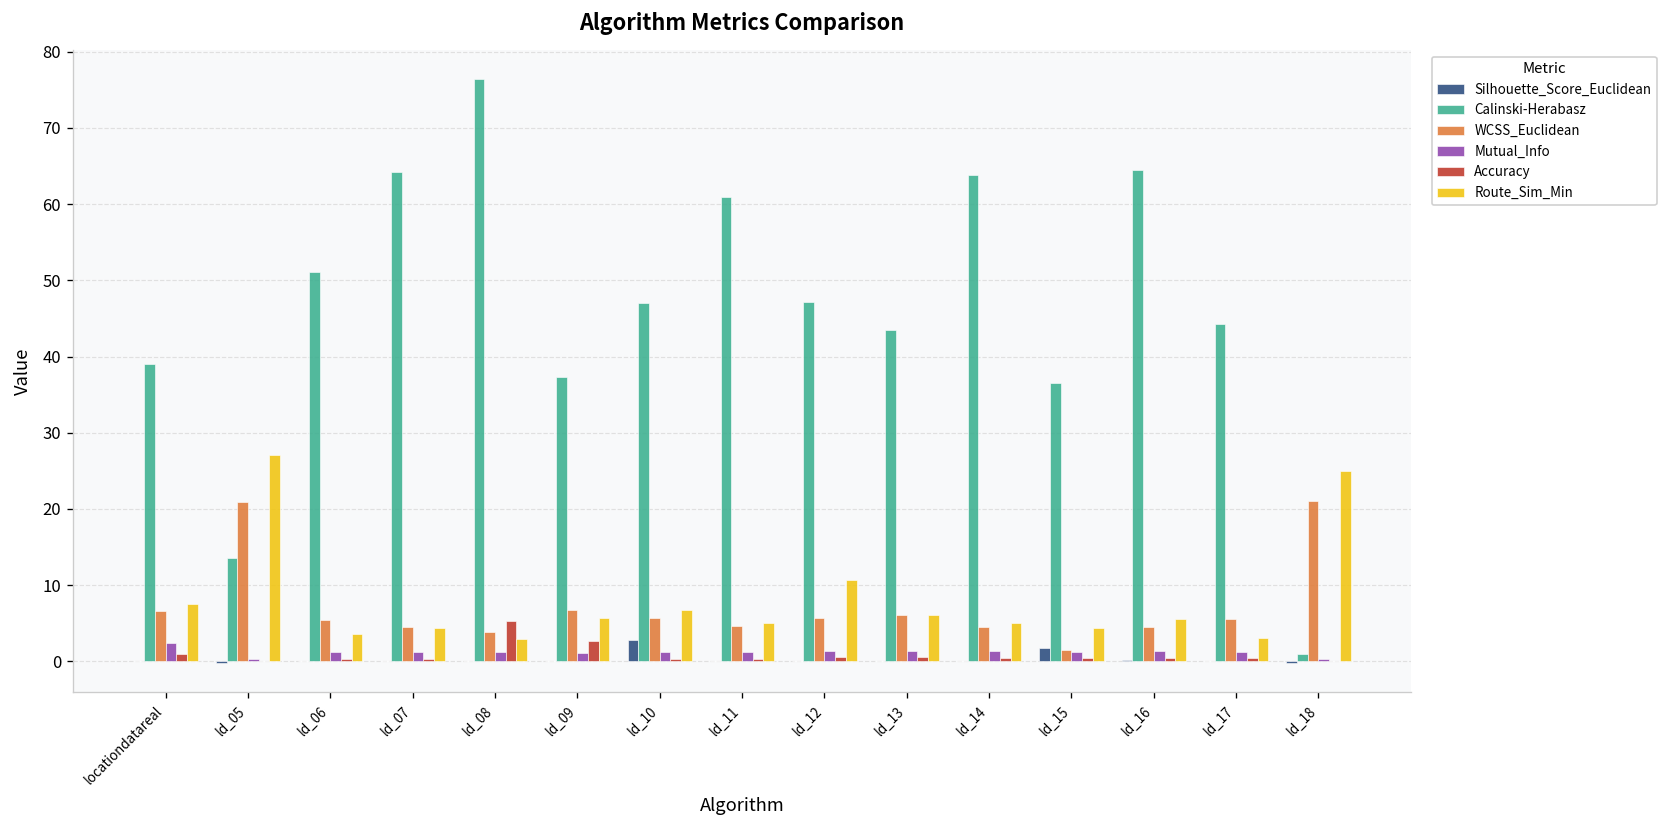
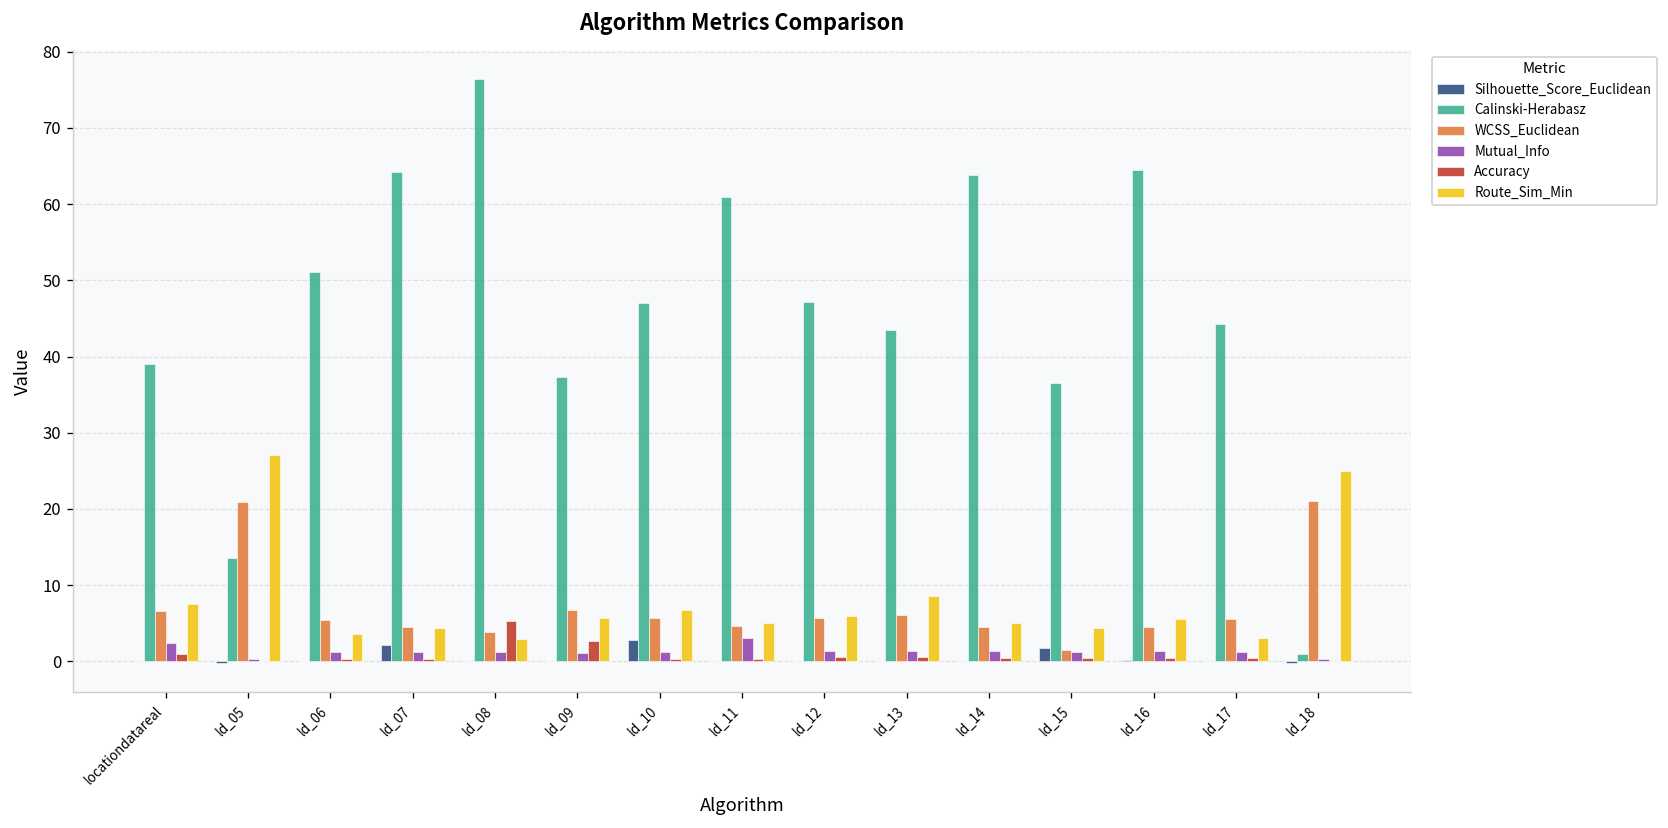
Silhouette_Score_Euclidean, ld_07: 0 -> 2
Mutual_Info, ld_11: 1 -> 3
Route_Sim_Min, ld_12: 11 -> 6
Route_Sim_Min, ld_13: 6 -> 9
